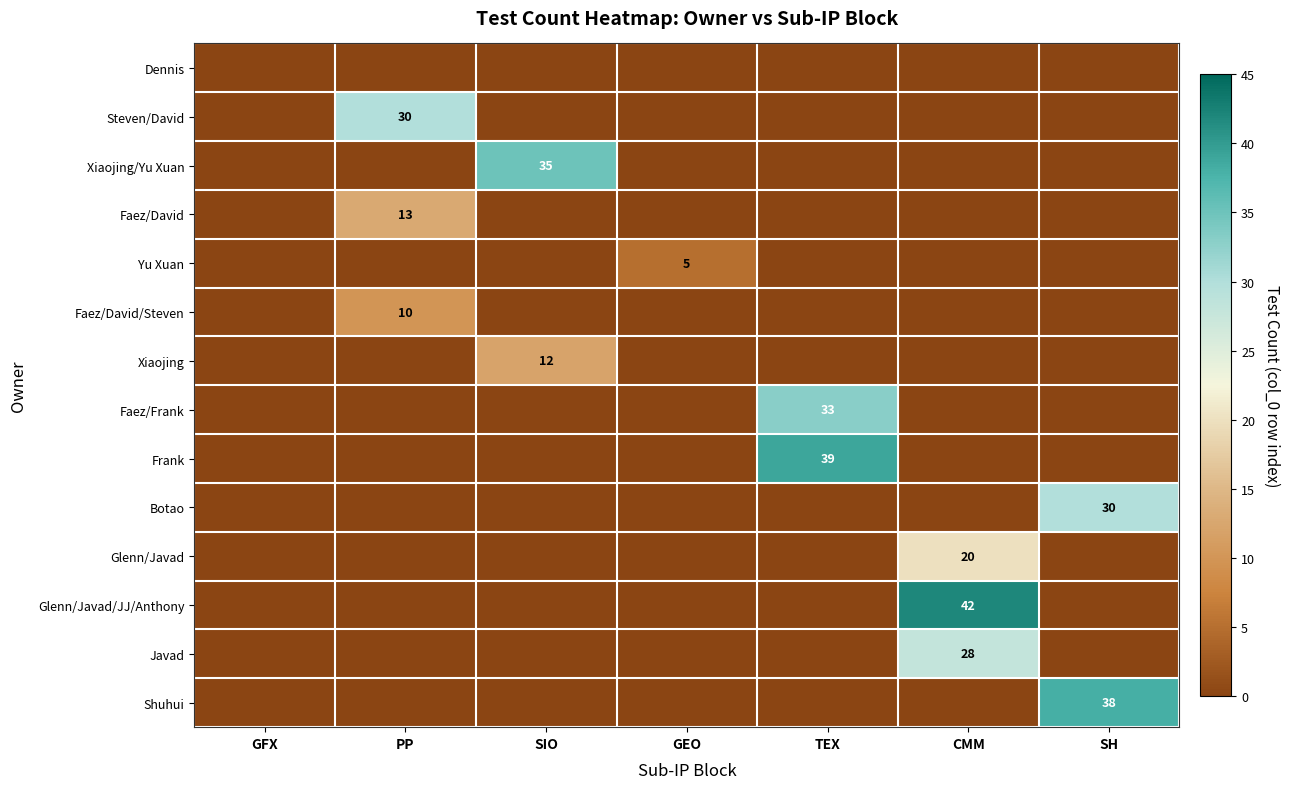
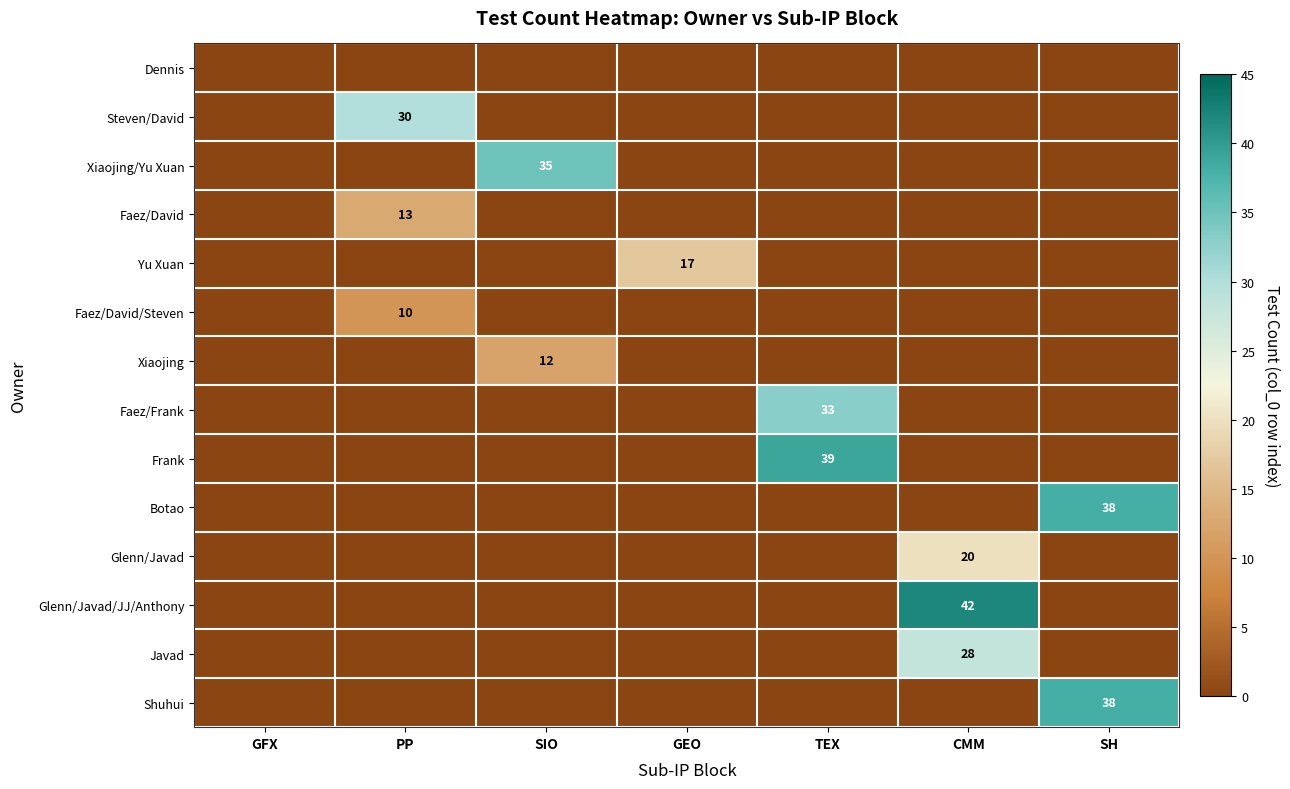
Yu Xuan, GEO: 5 -> 17
Botao, SH: 30 -> 38
